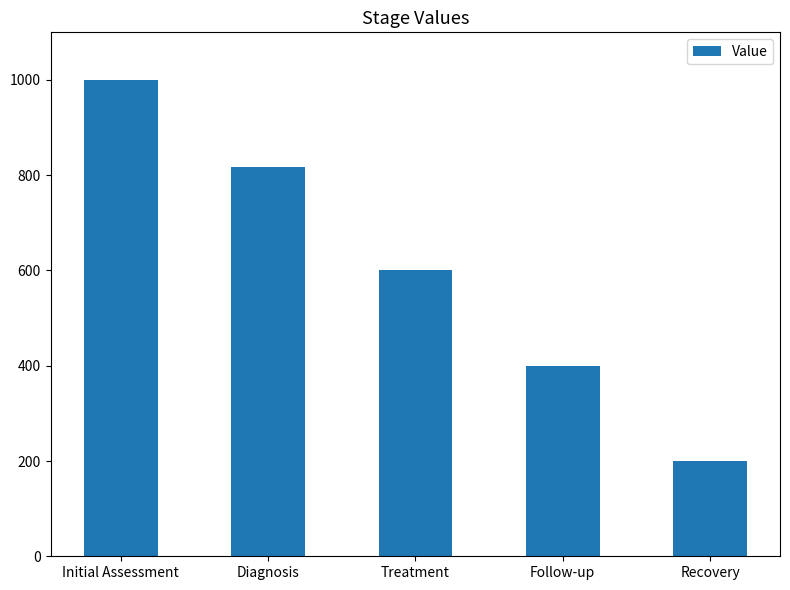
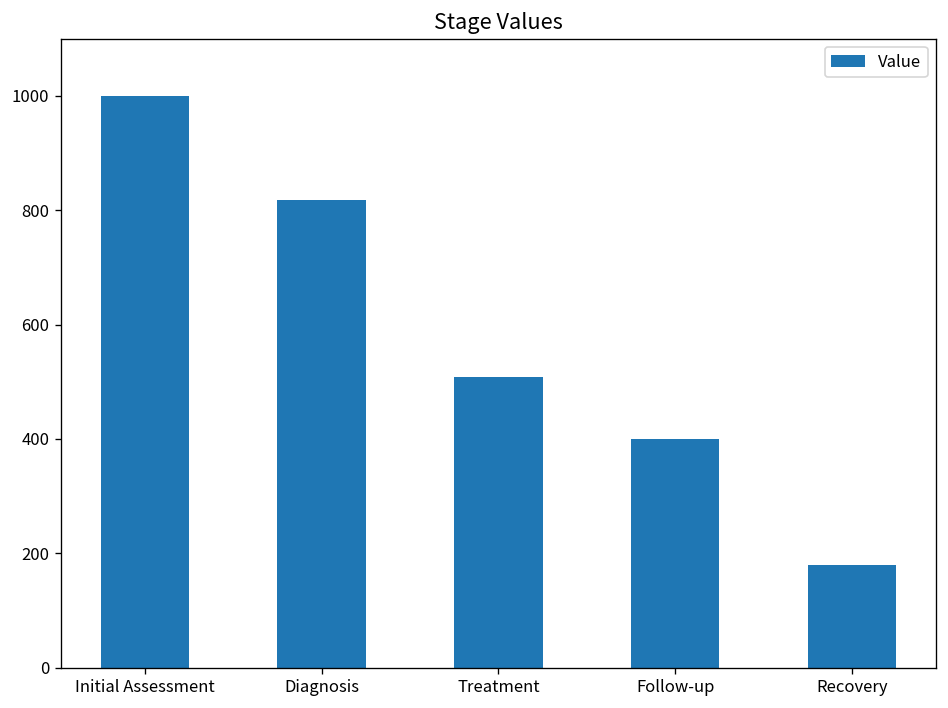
Treatment: 600 -> 510
Recovery: 200 -> 180
